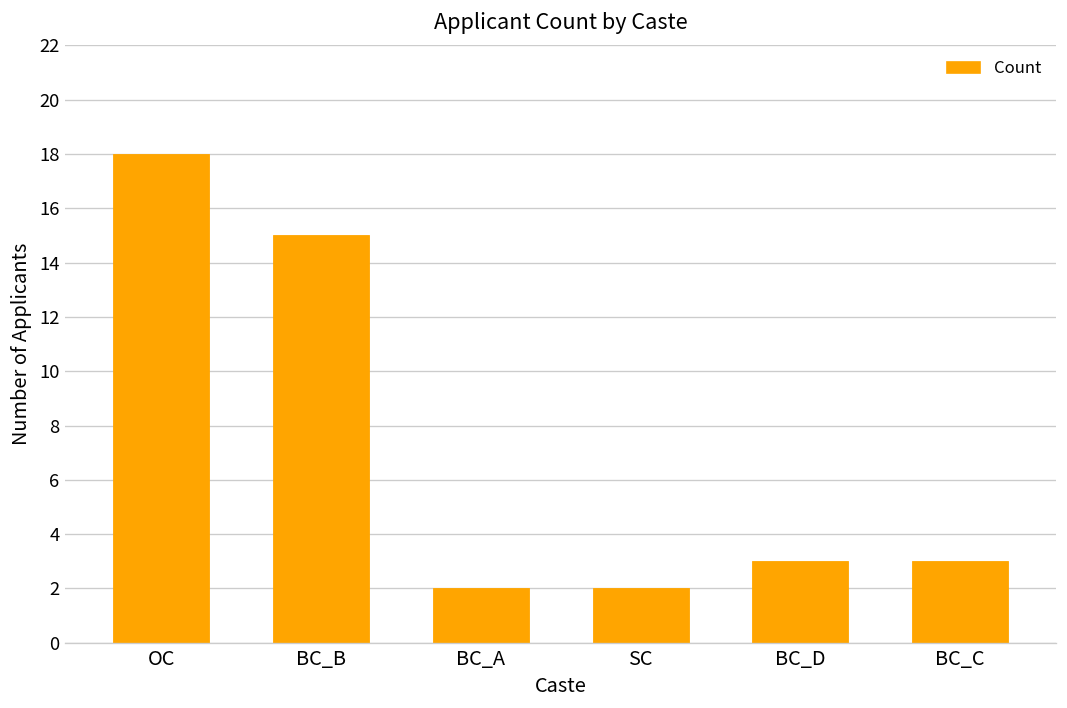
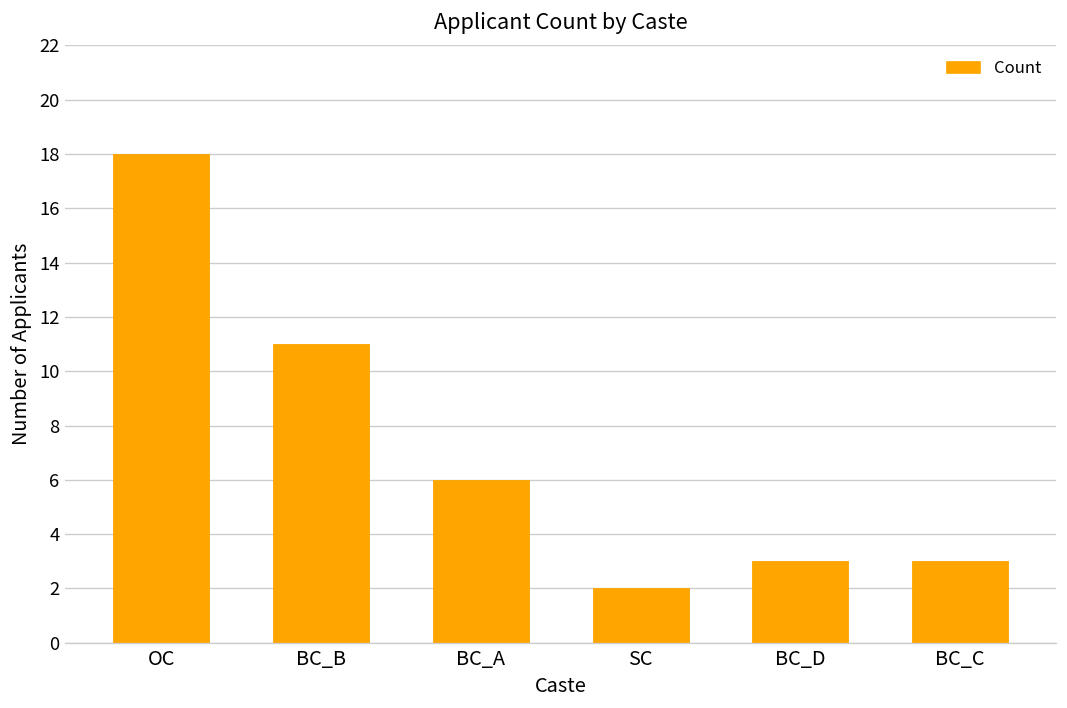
BC_B: 15 -> 11
BC_A: 2 -> 6
